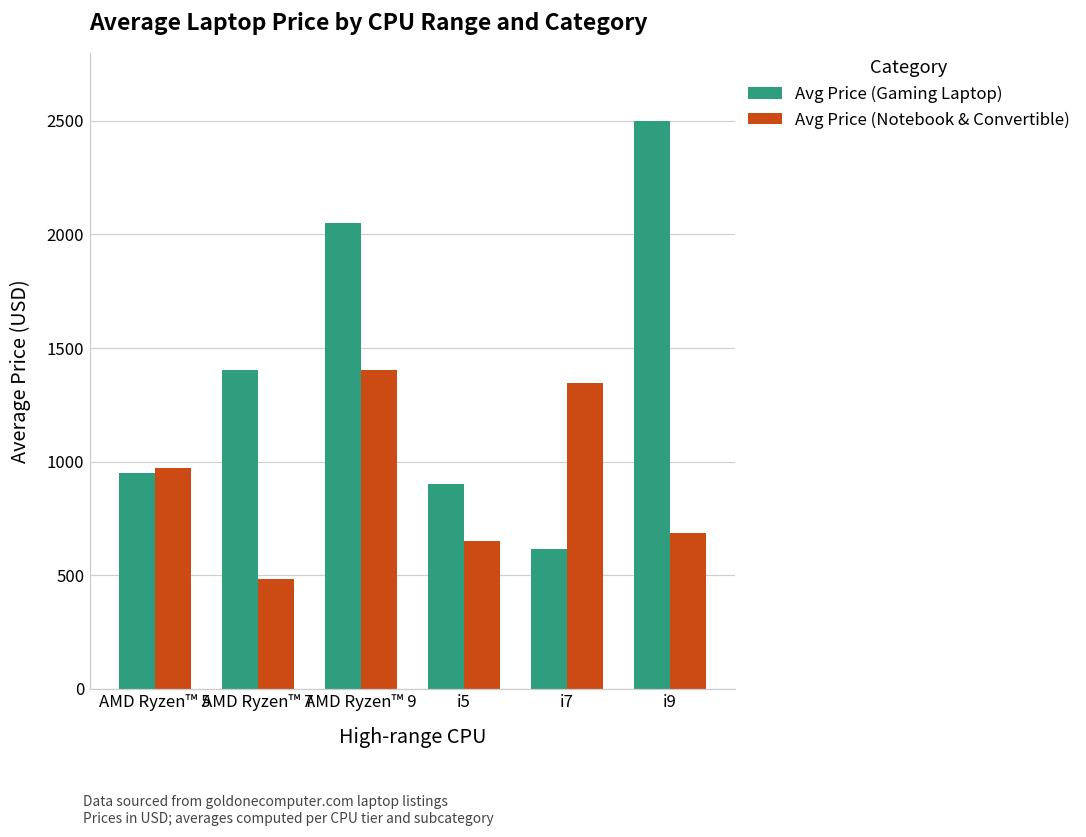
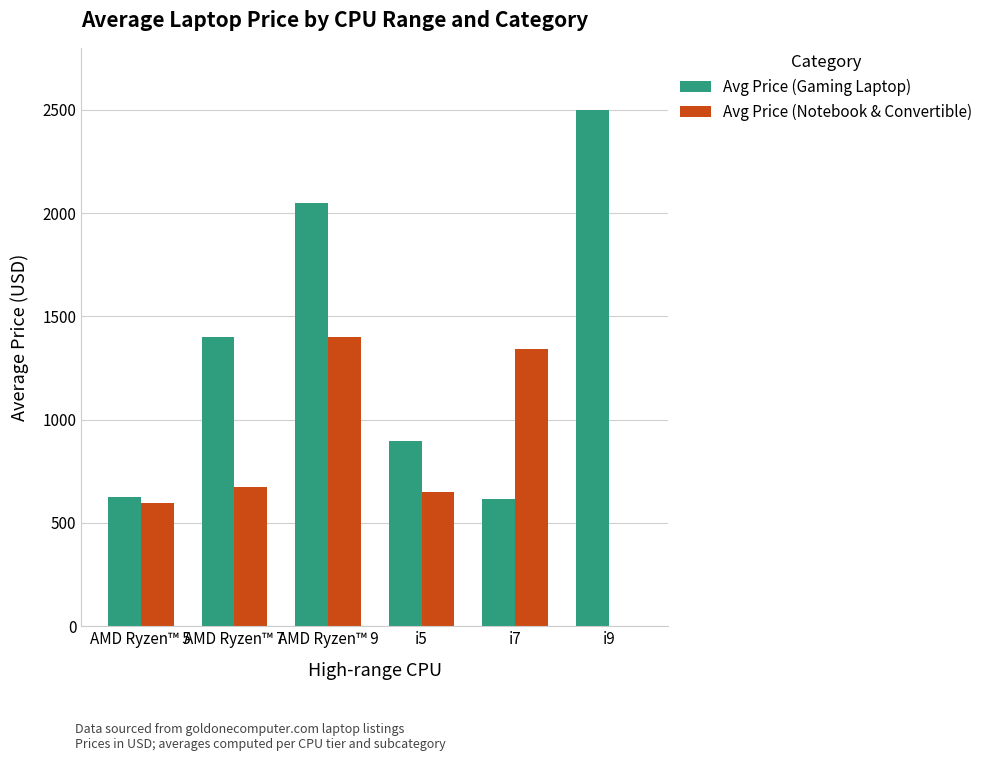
Avg Price (Gaming Laptop), AMD Ryzen™ 5: 950 -> 630
Avg Price (Notebook & Convertible), AMD Ryzen™ 5: 970 -> 600
Avg Price (Notebook & Convertible), AMD Ryzen™ 7: 480 -> 670
Avg Price (Notebook & Convertible), i9: 680 -> 0
